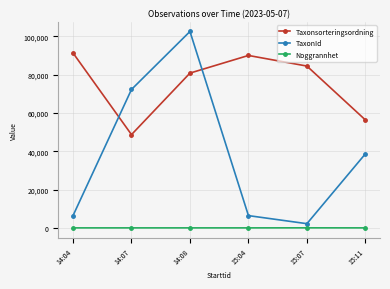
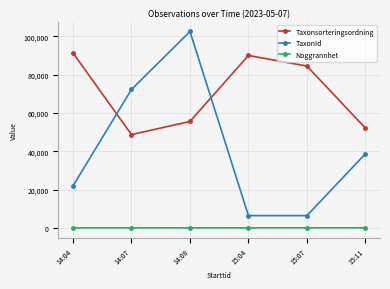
TaxonId, 14:04: 6,000 -> 22,000
Taxonsorteringsordning, 14:08: 81,000 -> 56,000
TaxonId, 15:07: 2,000 -> 6,000
Taxonsorteringsordning, 15:11: 56,000 -> 52,000
